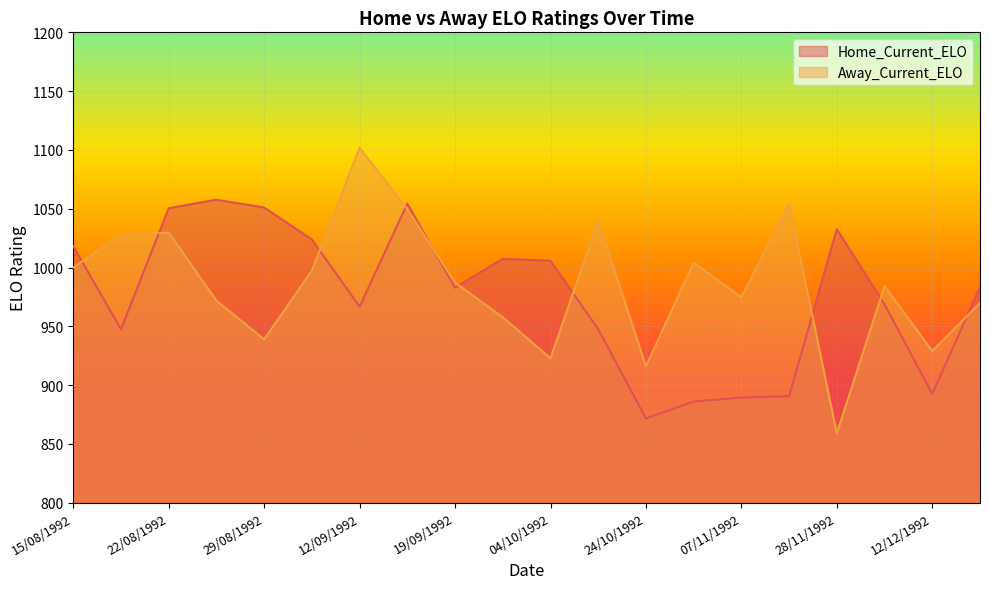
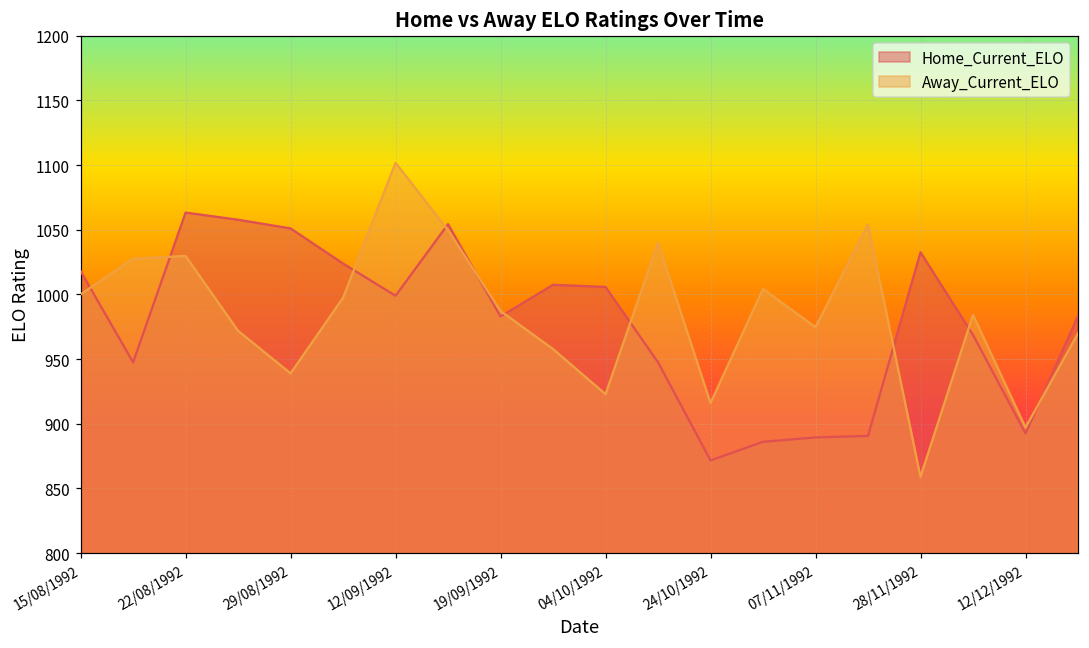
Home_Current_ELO, 22/08/1992: 1050 -> 1063
Home_Current_ELO, 12/09/1992: 967 -> 999
Away_Current_ELO, 12/12/1992: 929 -> 897
